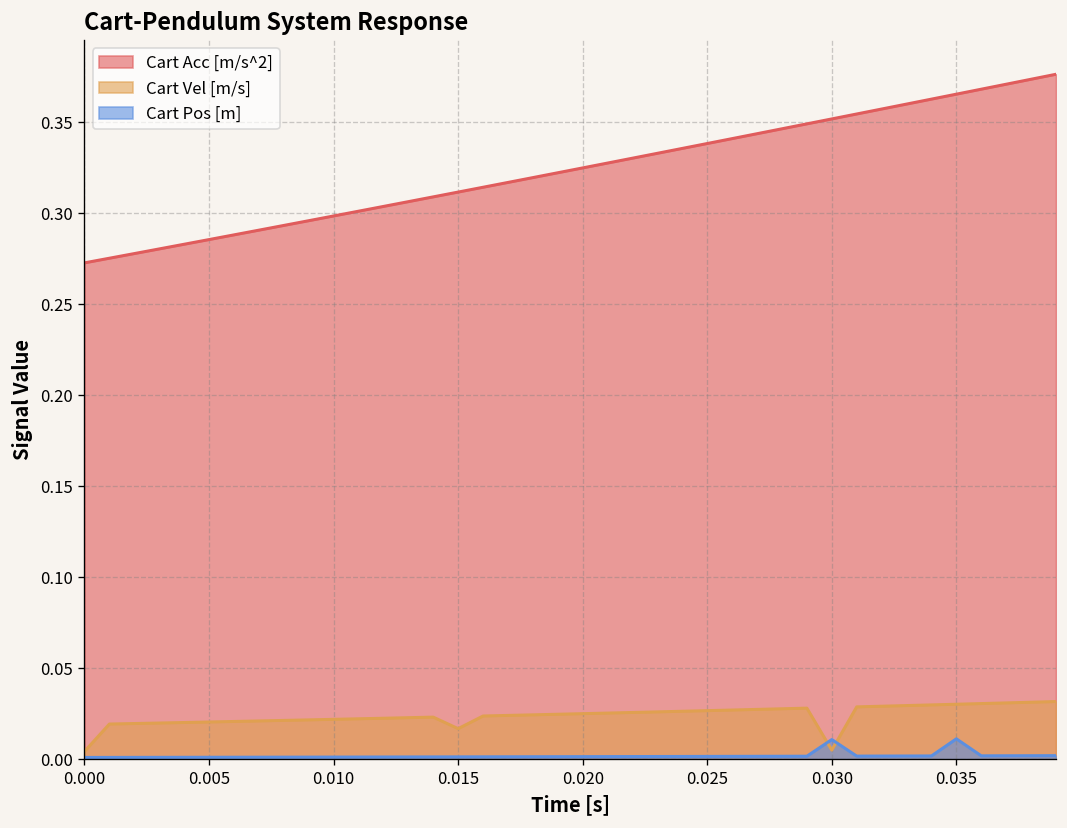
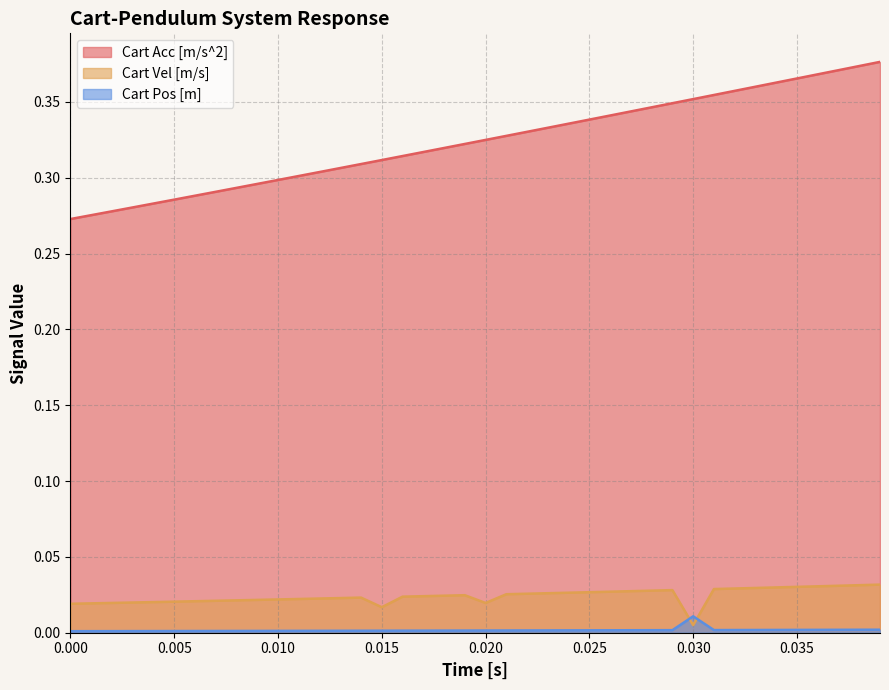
Cart Vel [m/s], 0.000: 0.004 -> 0.019
Cart Vel [m/s], 0.020: 0.025 -> 0.020
Cart Pos [m], 0.035: 0.011 -> 0.002
